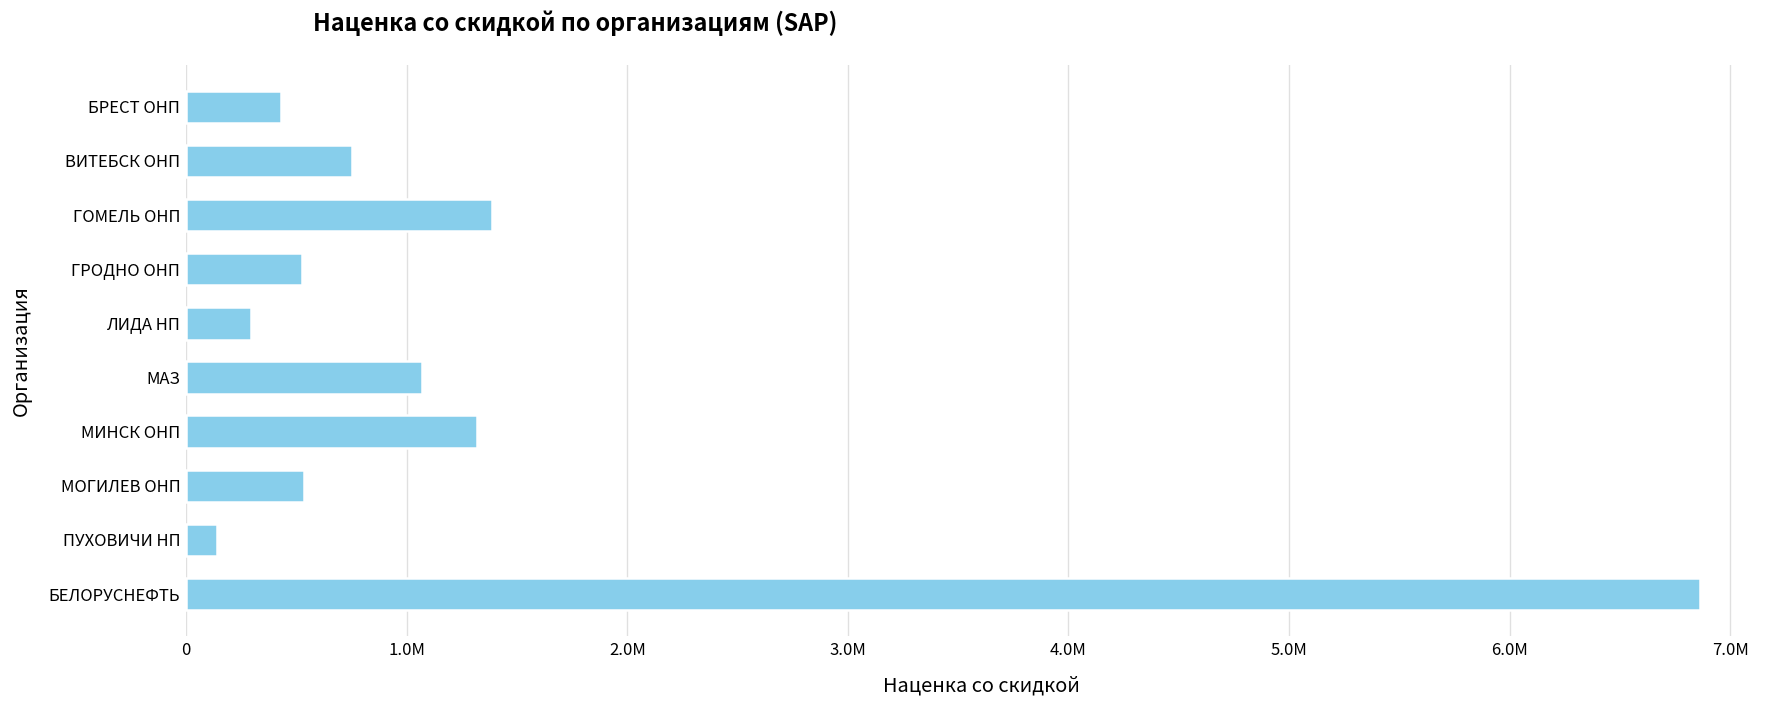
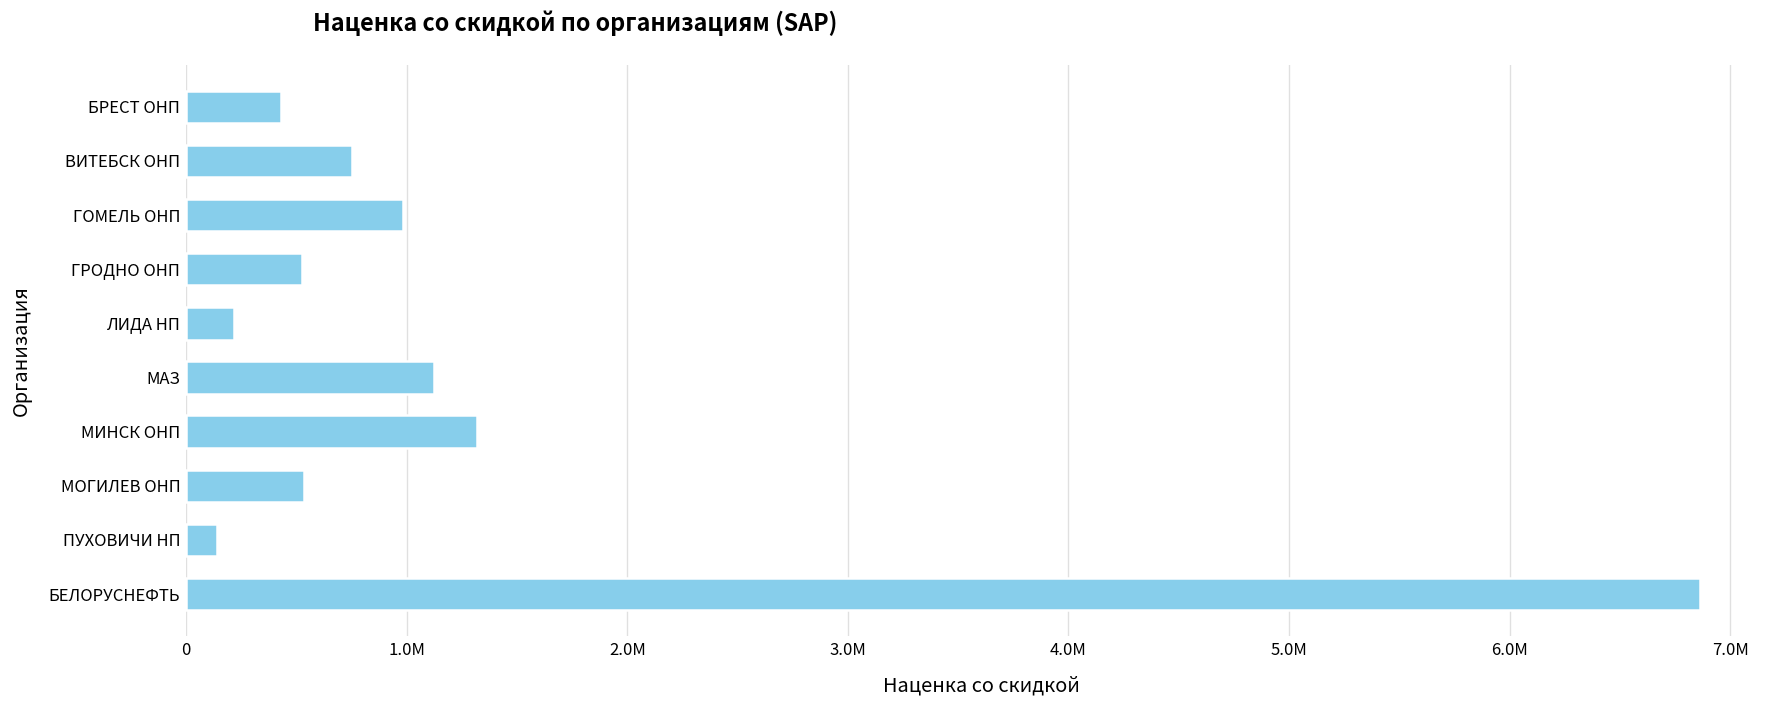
ГОМЕЛЬ ОНП: 1390000 -> 980000
ЛИДА НП: 290000 -> 220000
МАЗ: 1070000 -> 1120000
